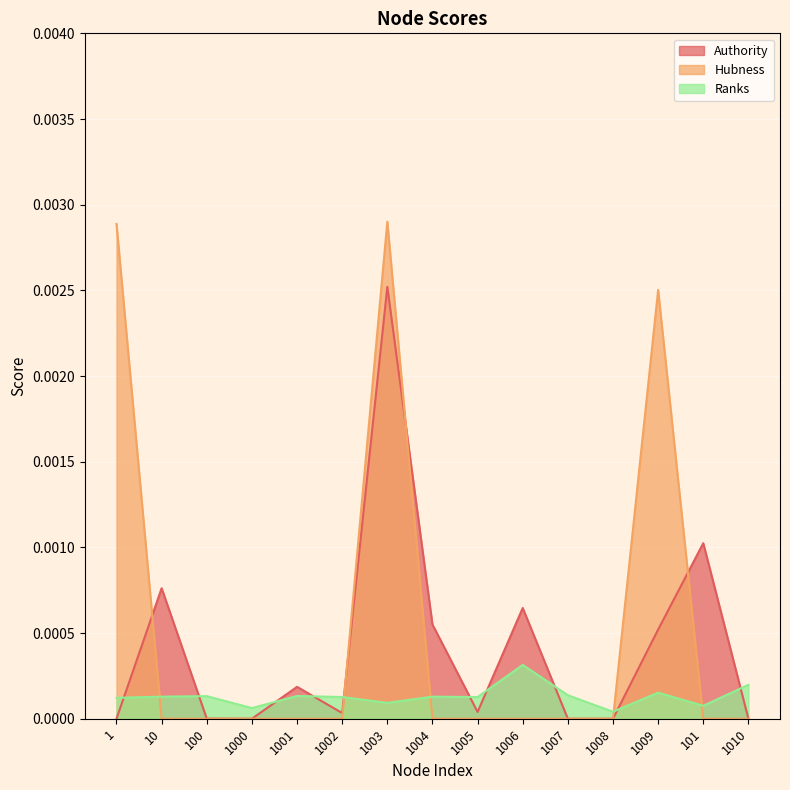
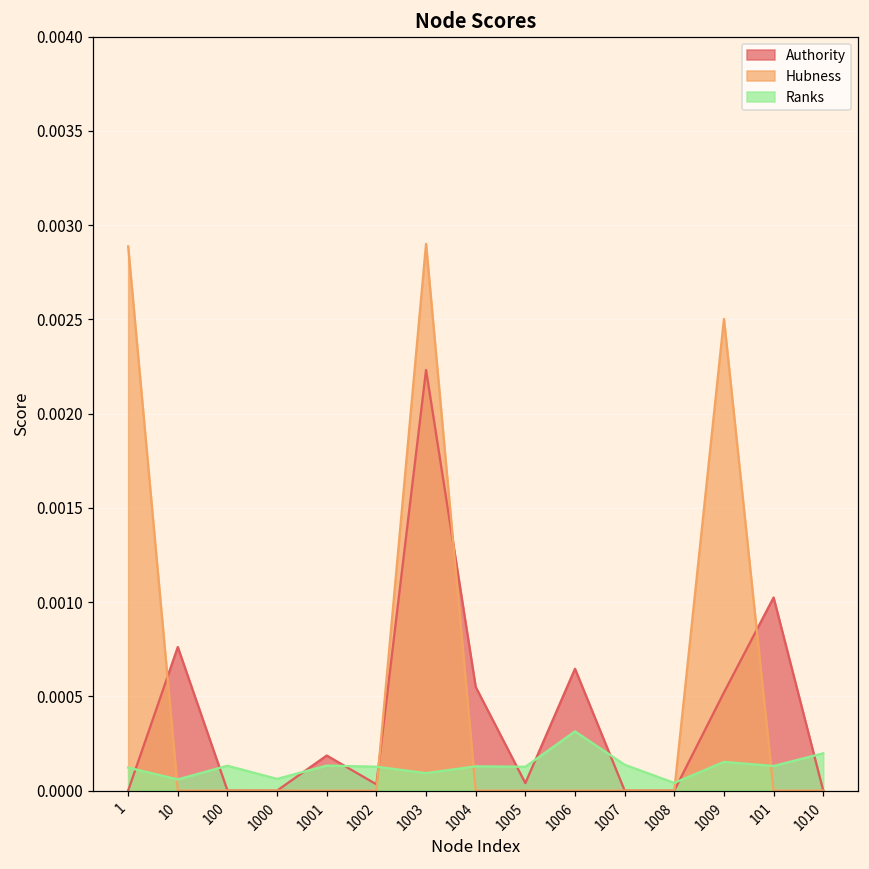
Ranks, 10: 0.00013 -> 0.00006
Authority, 1003: 0.00252 -> 0.00223
Ranks, 101: 0.00008 -> 0.00013
